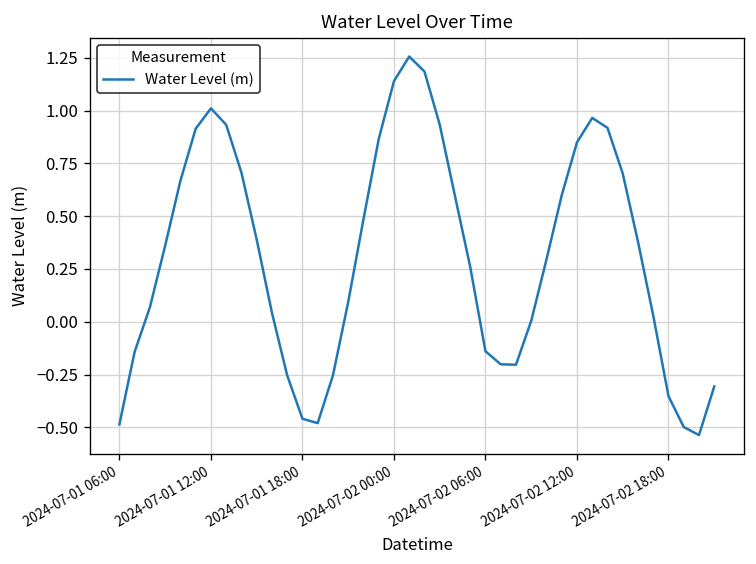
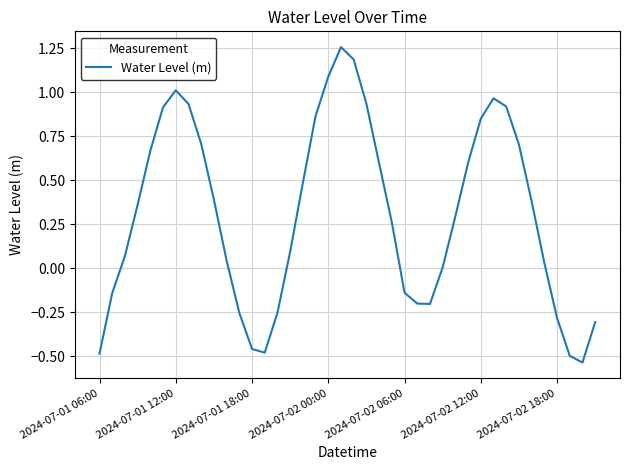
2024-07-02 00:00: 1.14 -> 1.09
2024-07-02 18:00: -0.35 -> -0.28
